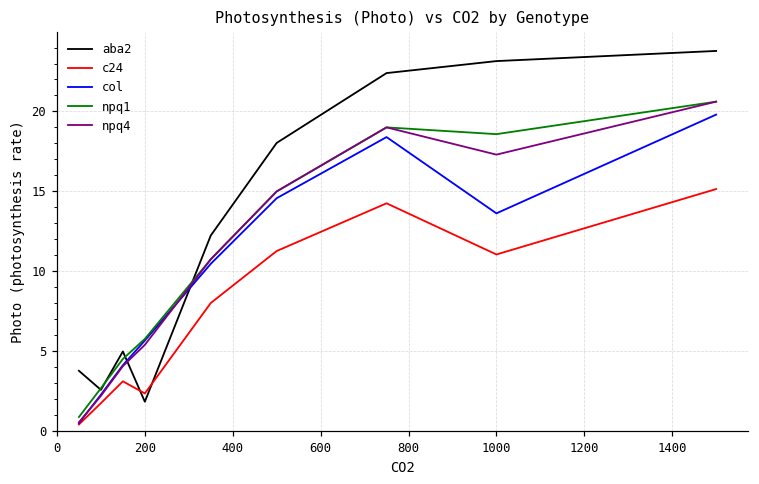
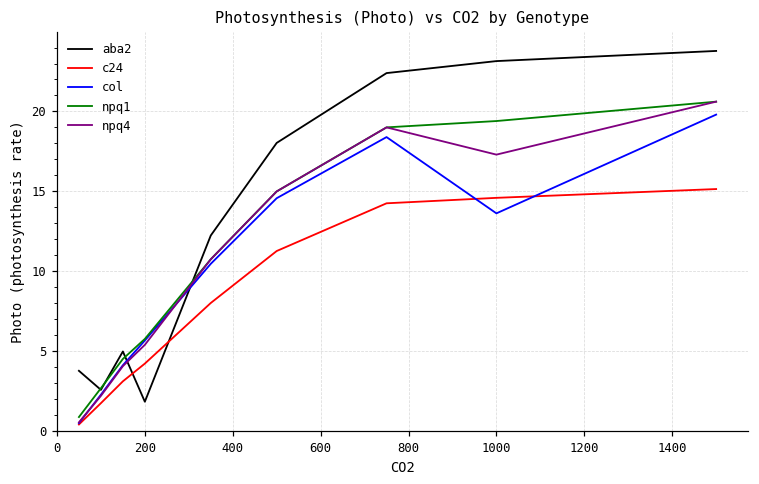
c24, 200: 2.3 -> 4.2
c24, 1000: 11.0 -> 14.6
npq1, 1000: 18.6 -> 19.4
